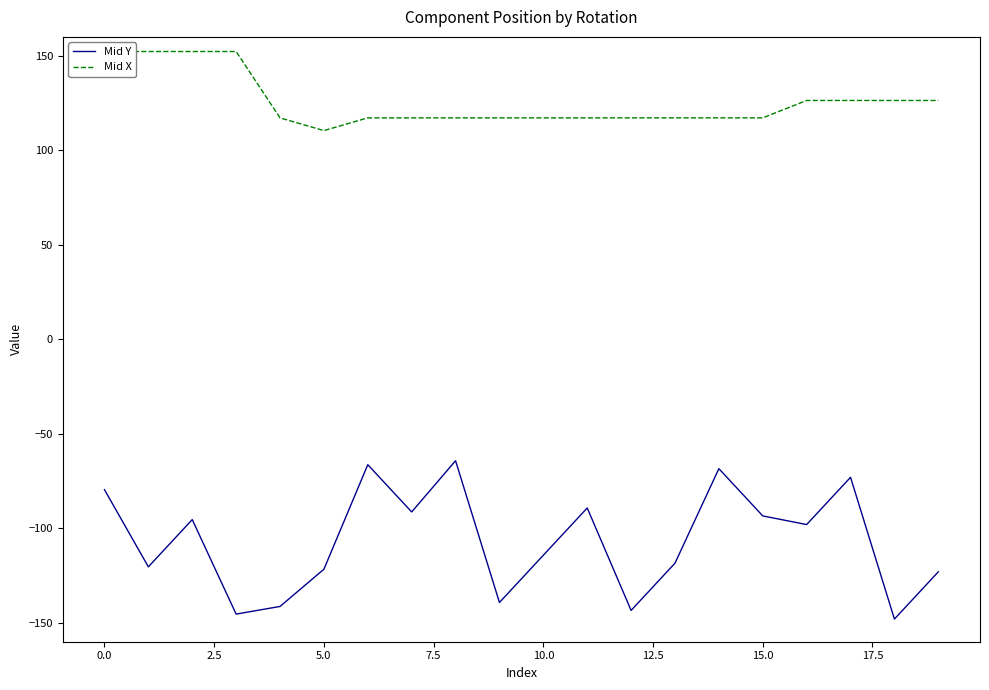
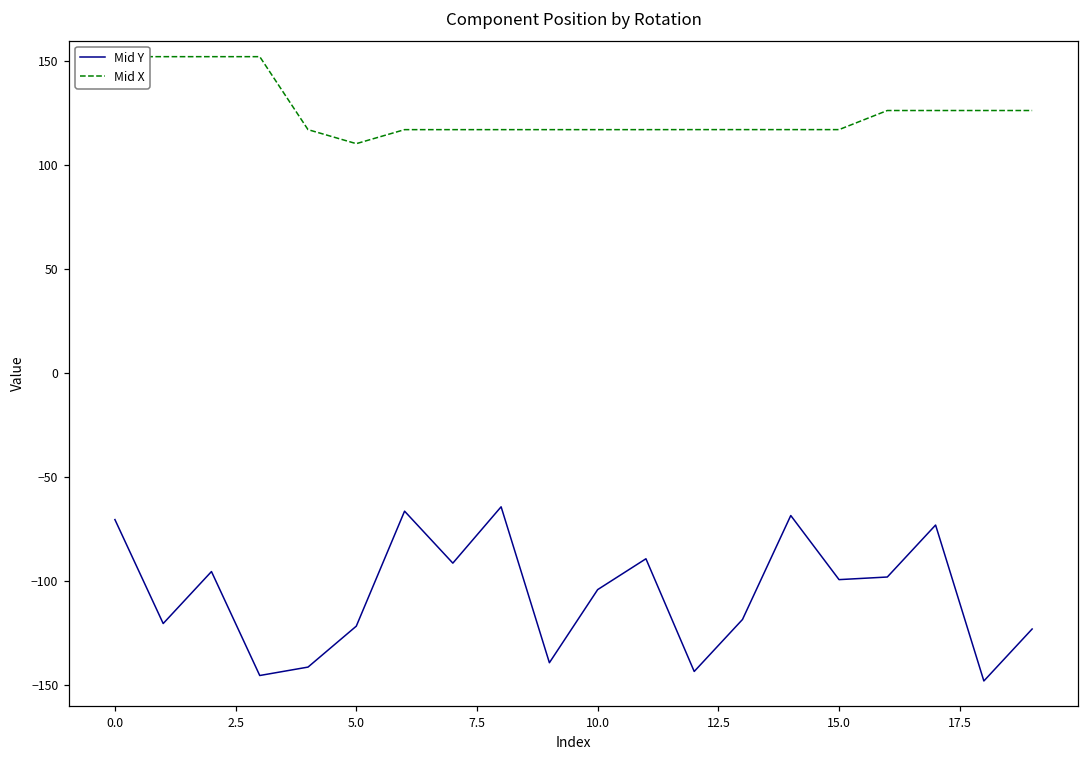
Mid Y, 0.0: -80 -> -70
Mid Y, 10.0: -114 -> -104
Mid Y, 15.0: -93 -> -99
